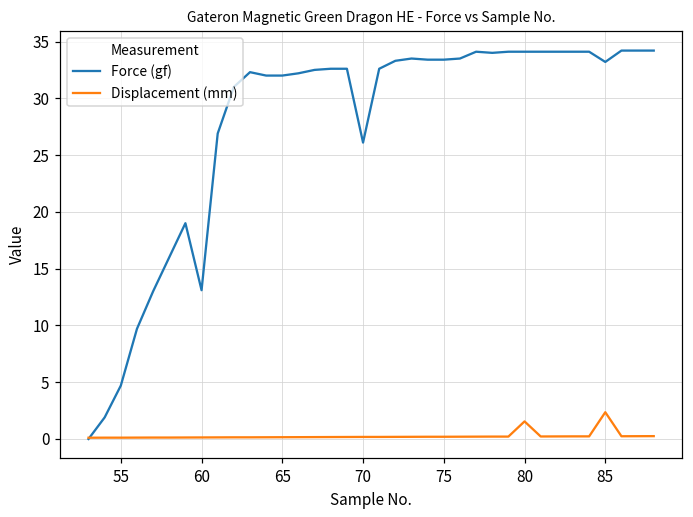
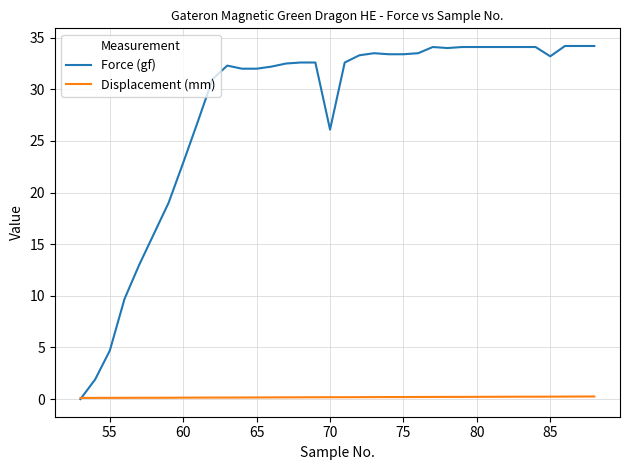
Force (gf), 60: 13.1 -> 22.9
Displacement (mm), 80: 1.5 -> 0.2
Displacement (mm), 85: 2.4 -> 0.2
